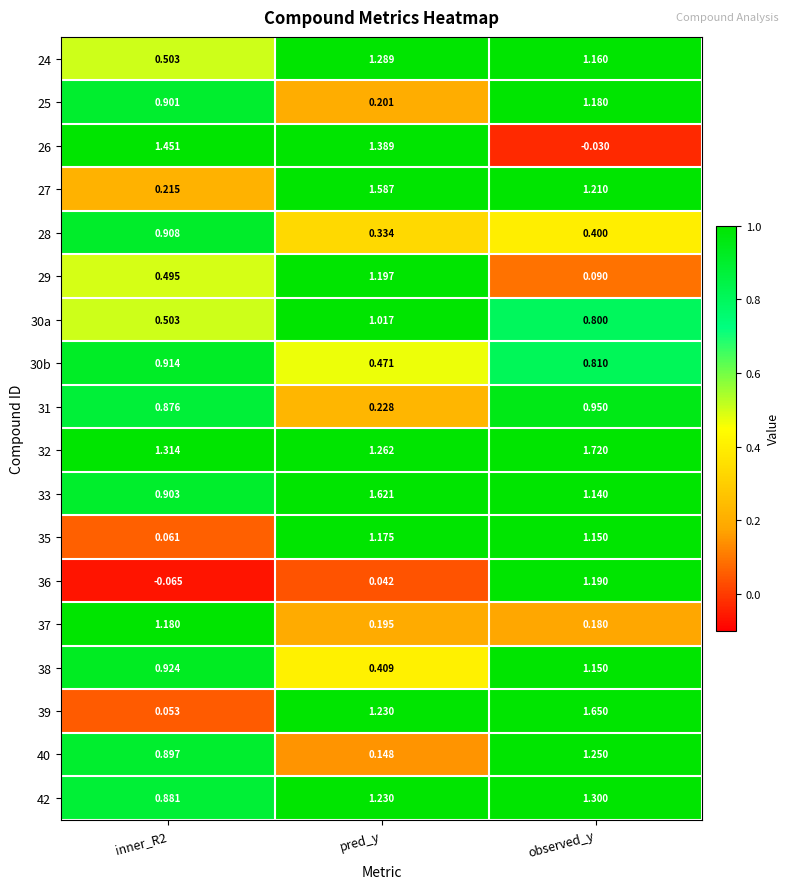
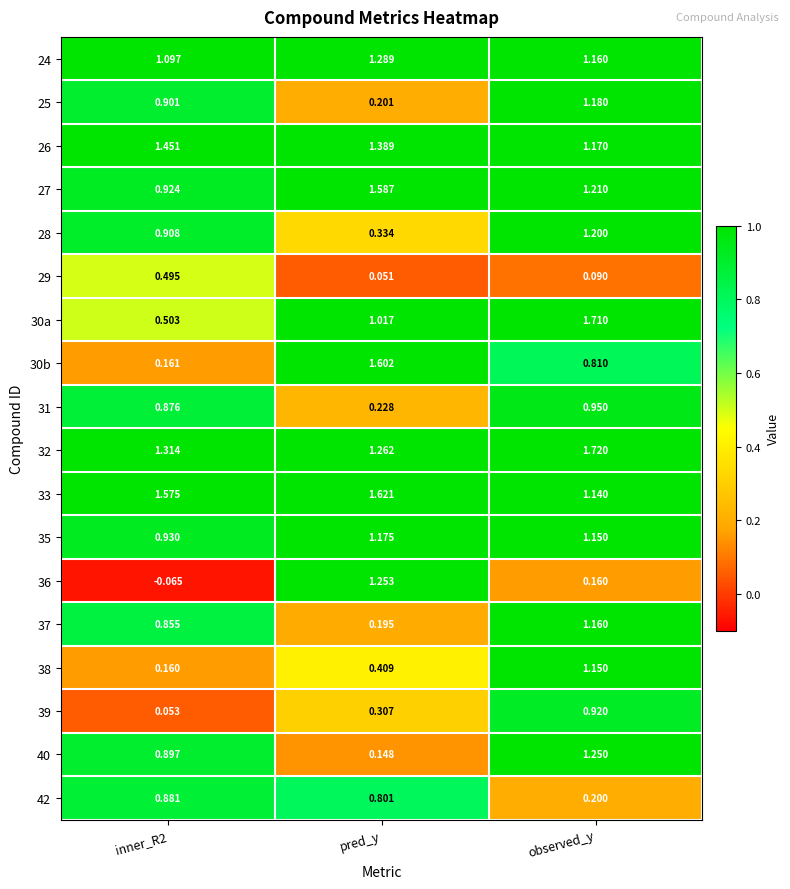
24, inner_R2: 0.503 -> 1.097
26, observed_y: -0.030 -> 1.170
27, inner_R2: 0.215 -> 0.924
28, observed_y: 0.400 -> 1.200
29, pred_y: 1.197 -> 0.051
30a, observed_y: 0.800 -> 1.710
30b, inner_R2: 0.914 -> 0.161
30b, pred_y: 0.471 -> 1.602
33, inner_R2: 0.903 -> 1.575
35, inner_R2: 0.061 -> 0.930
36, pred_y: 0.042 -> 1.253
36, observed_y: 1.190 -> 0.160
37, inner_R2: 1.180 -> 0.855
37, observed_y: 0.180 -> 1.160
38, inner_R2: 0.924 -> 0.160
39, pred_y: 1.230 -> 0.307
39, observed_y: 1.650 -> 0.920
42, pred_y: 1.230 -> 0.801
42, observed_y: 1.300 -> 0.200
